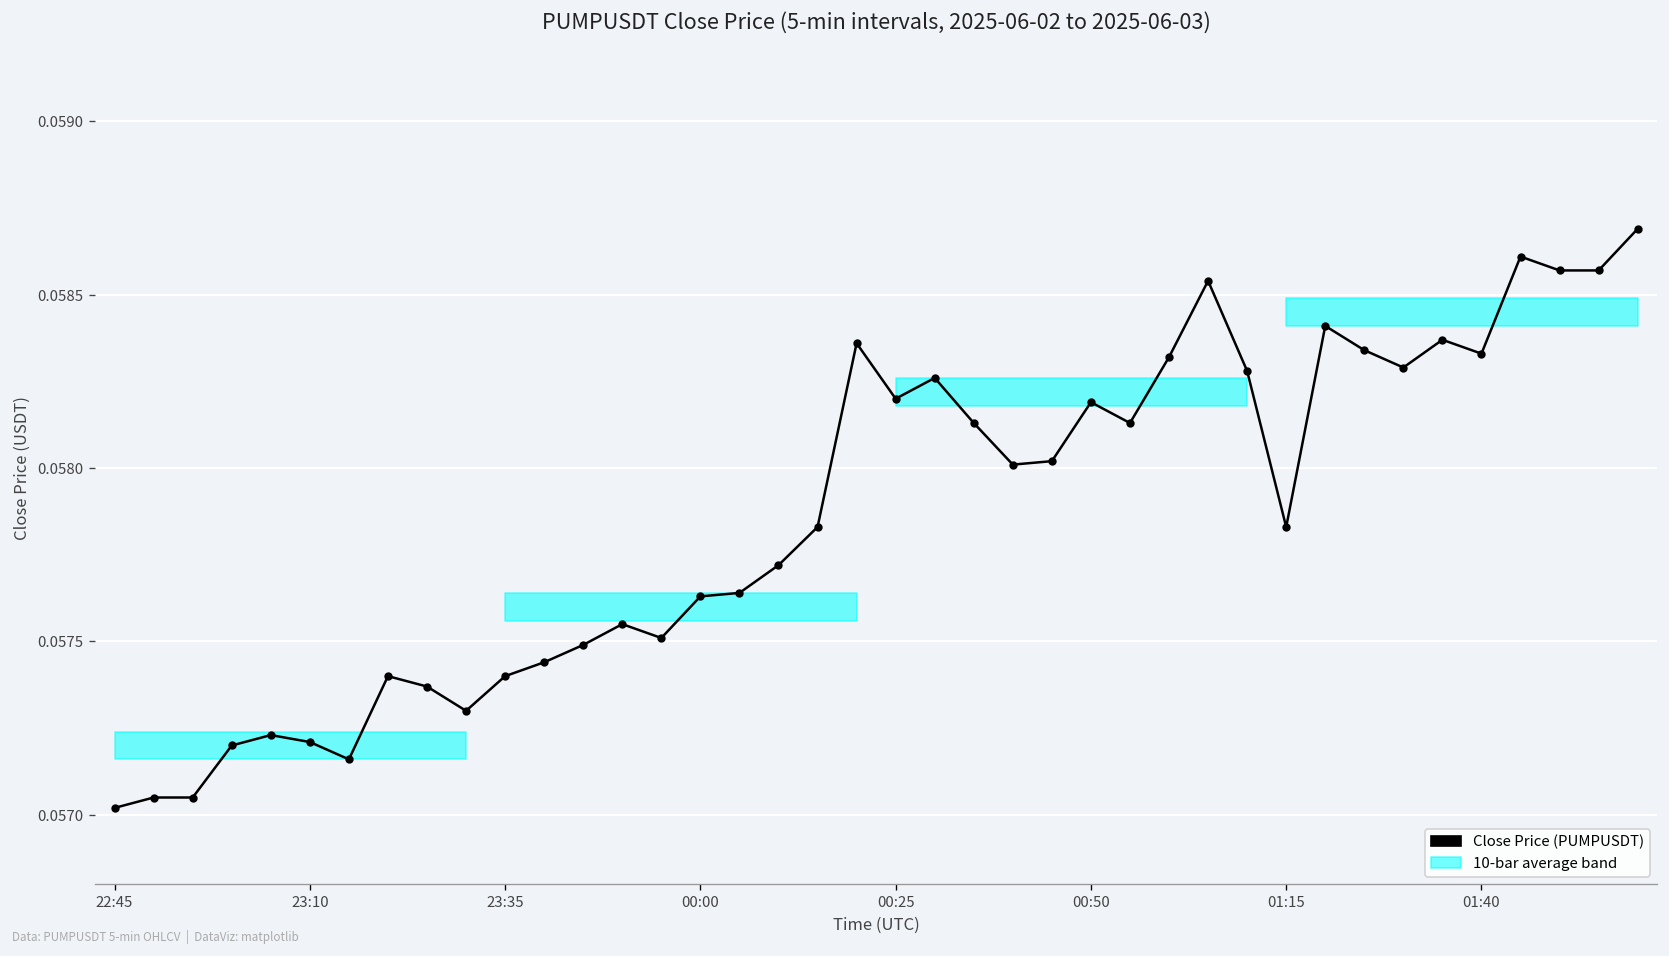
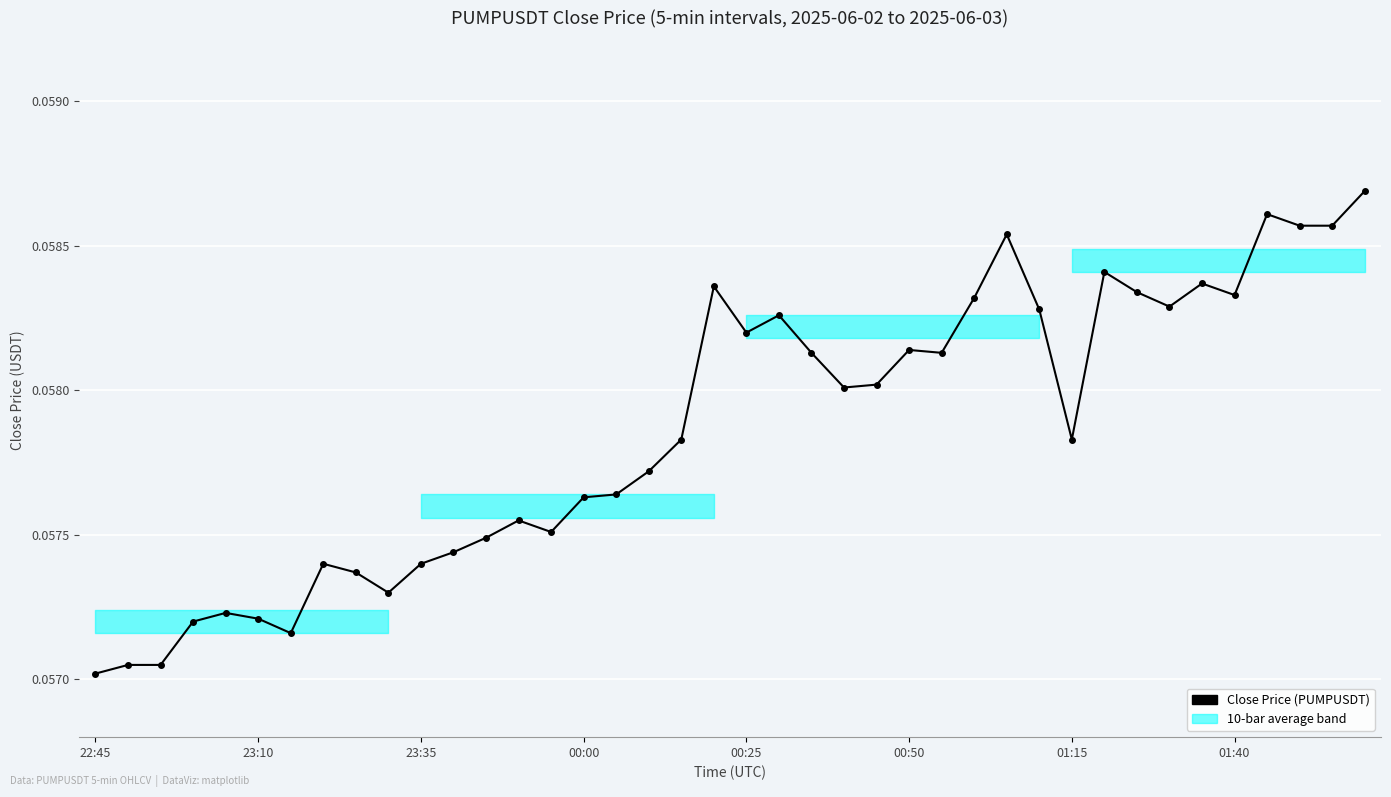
Close Price (PUMPUSDT), 00:50: 0.05819 -> 0.05814
